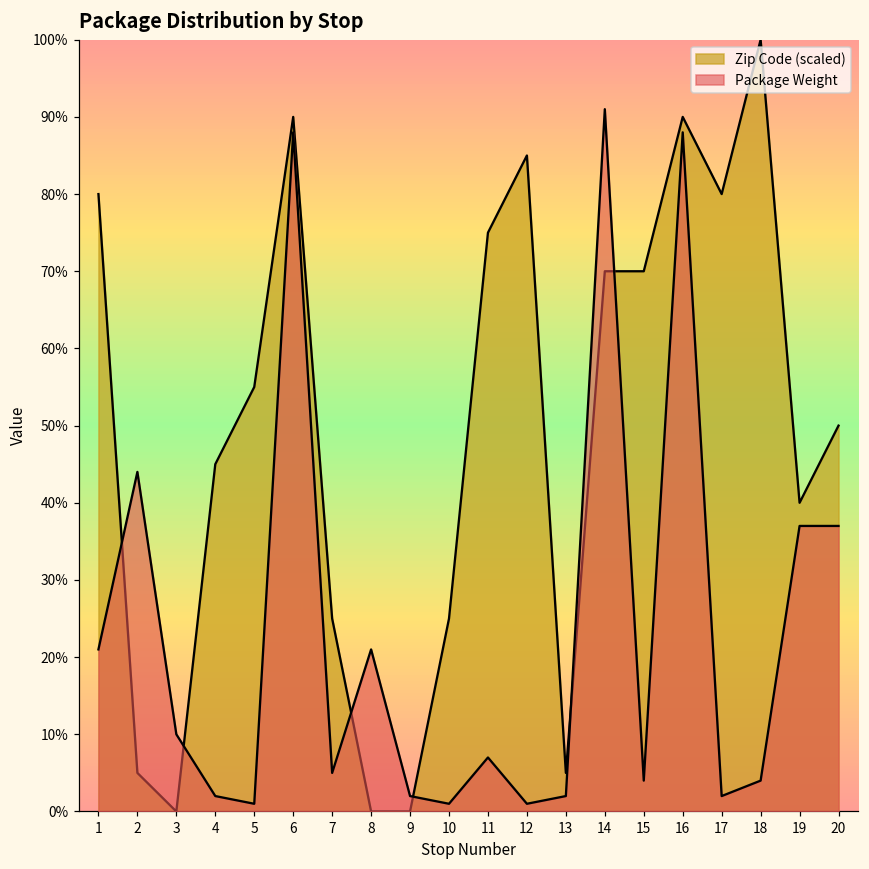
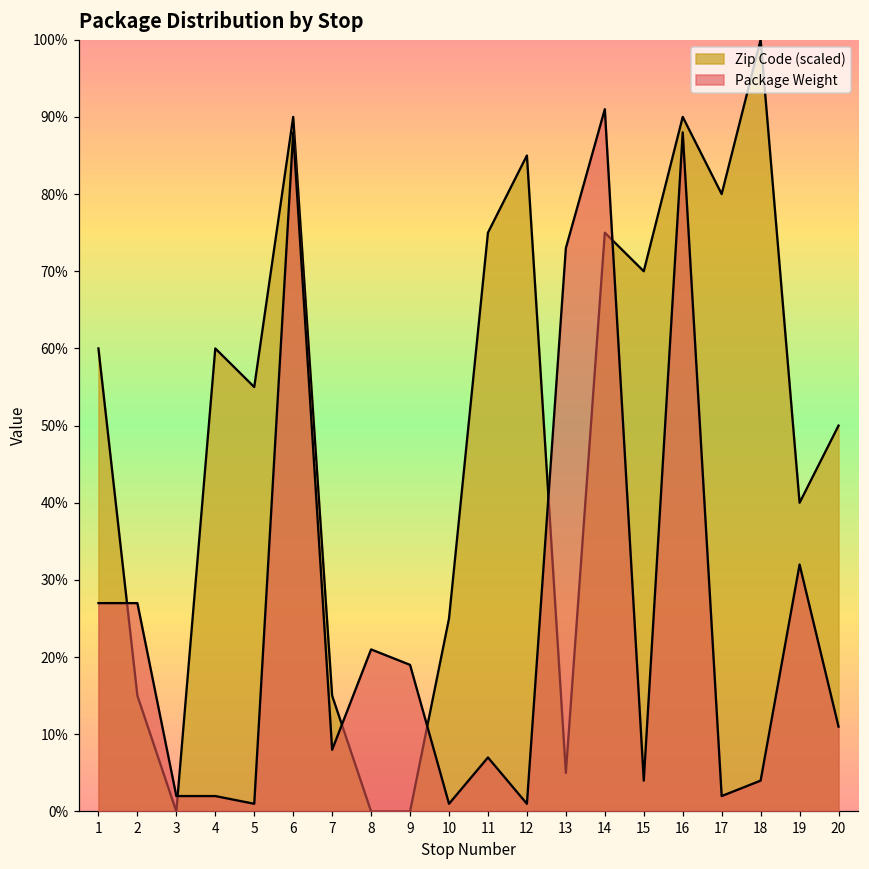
Zip Code (scaled), 1: 80% -> 60%
Package Weight, 1: 21% -> 27%
Zip Code (scaled), 2: 5% -> 15%
Package Weight, 2: 44% -> 27%
Package Weight, 3: 10% -> 2%
Zip Code (scaled), 4: 45% -> 60%
Zip Code (scaled), 7: 25% -> 15%
Package Weight, 7: 5% -> 8%
Package Weight, 9: 2% -> 19%
Package Weight, 13: 2% -> 73%
Zip Code (scaled), 14: 70% -> 75%
Package Weight, 19: 37% -> 32%
Package Weight, 20: 37% -> 11%
